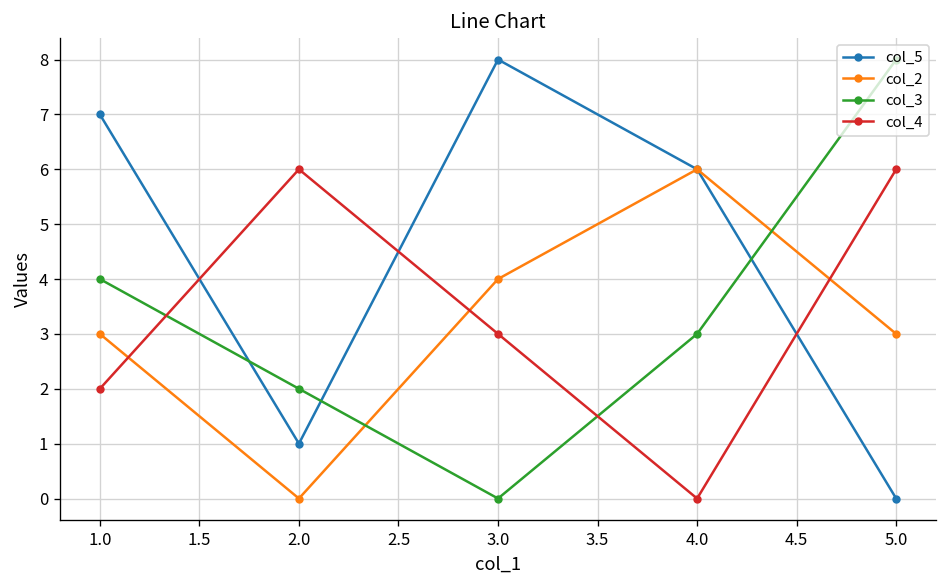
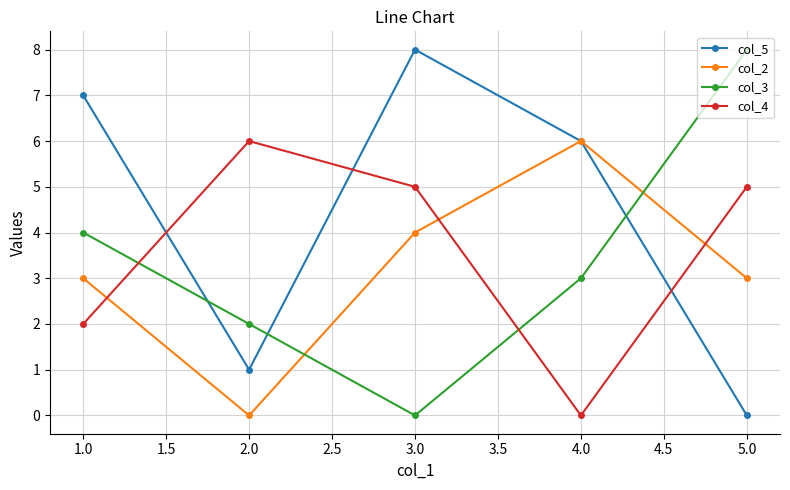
col_4, 3.0: 3 -> 5
col_4, 5.0: 6 -> 5
